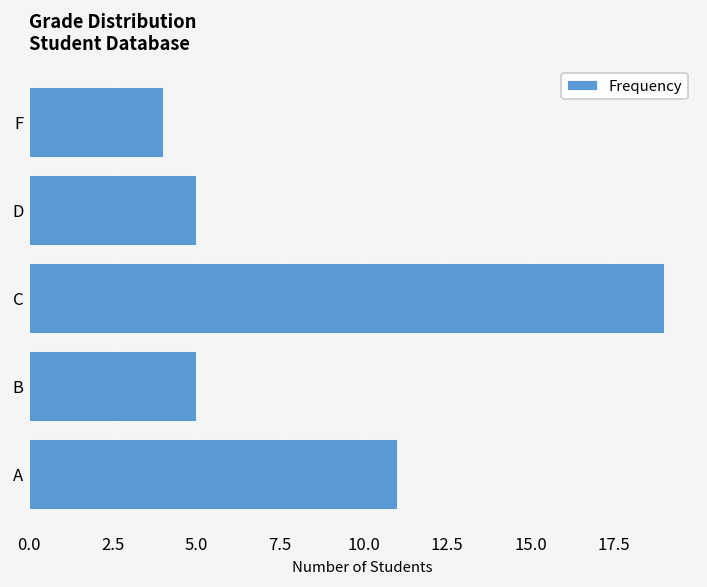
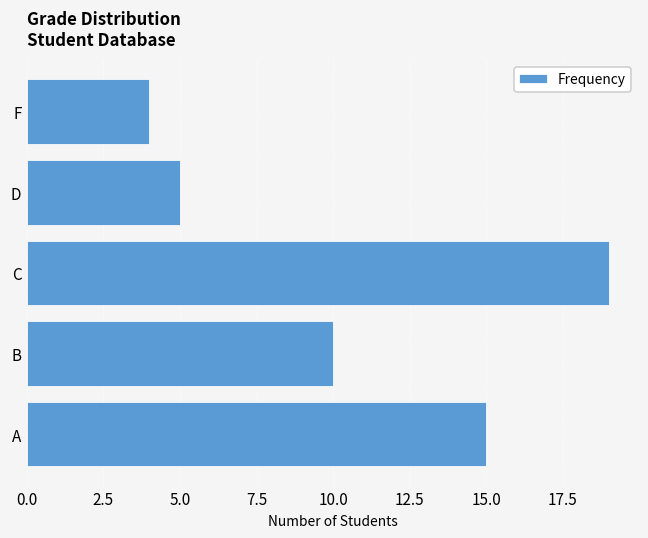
B: 5 -> 10
A: 11 -> 15
